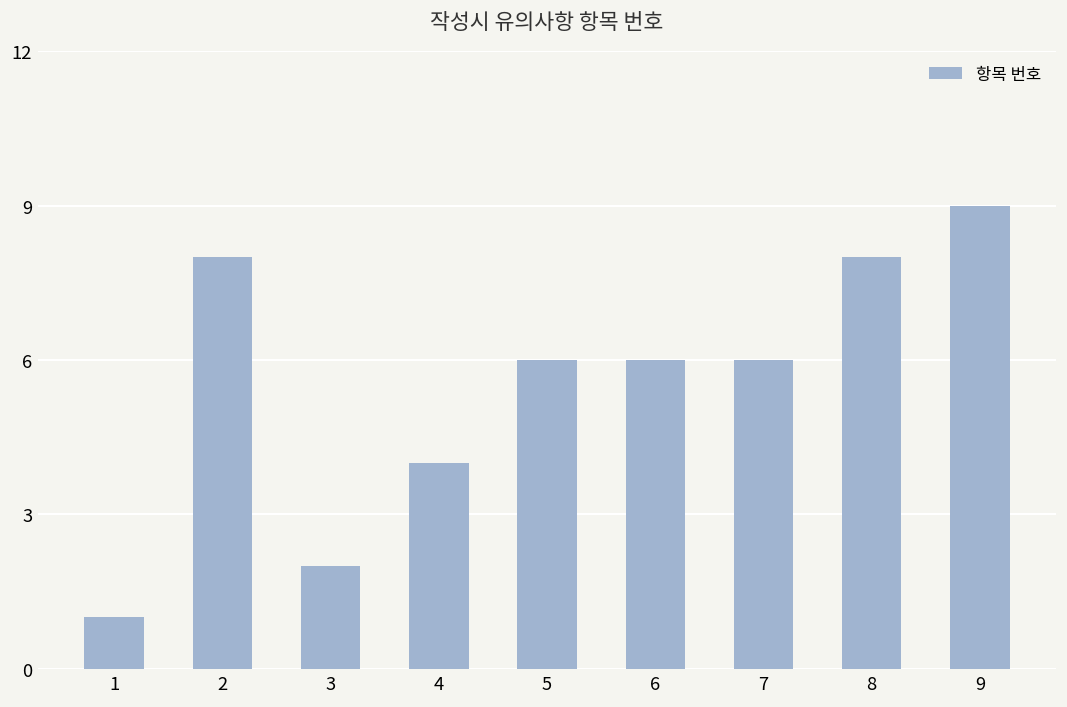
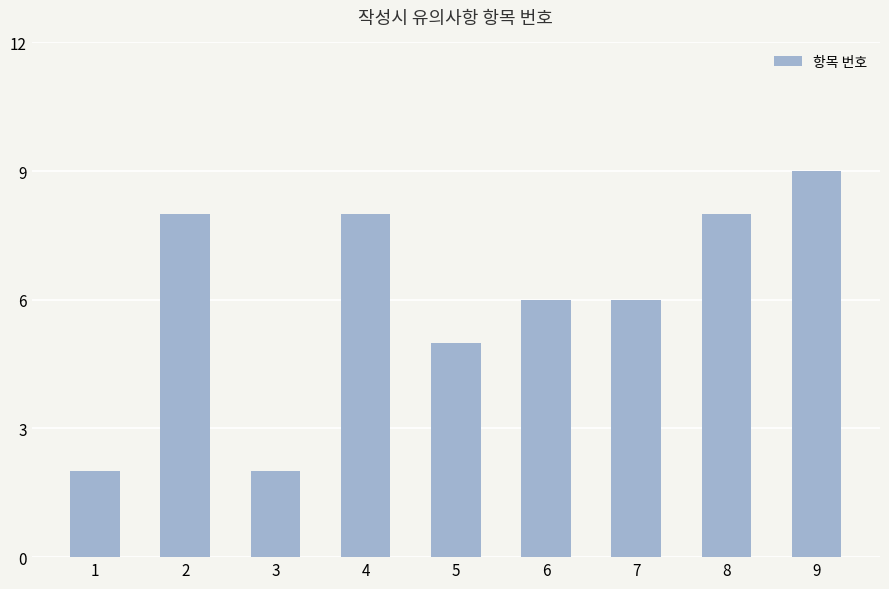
1: 1 -> 2
4: 4 -> 8
5: 6 -> 5
